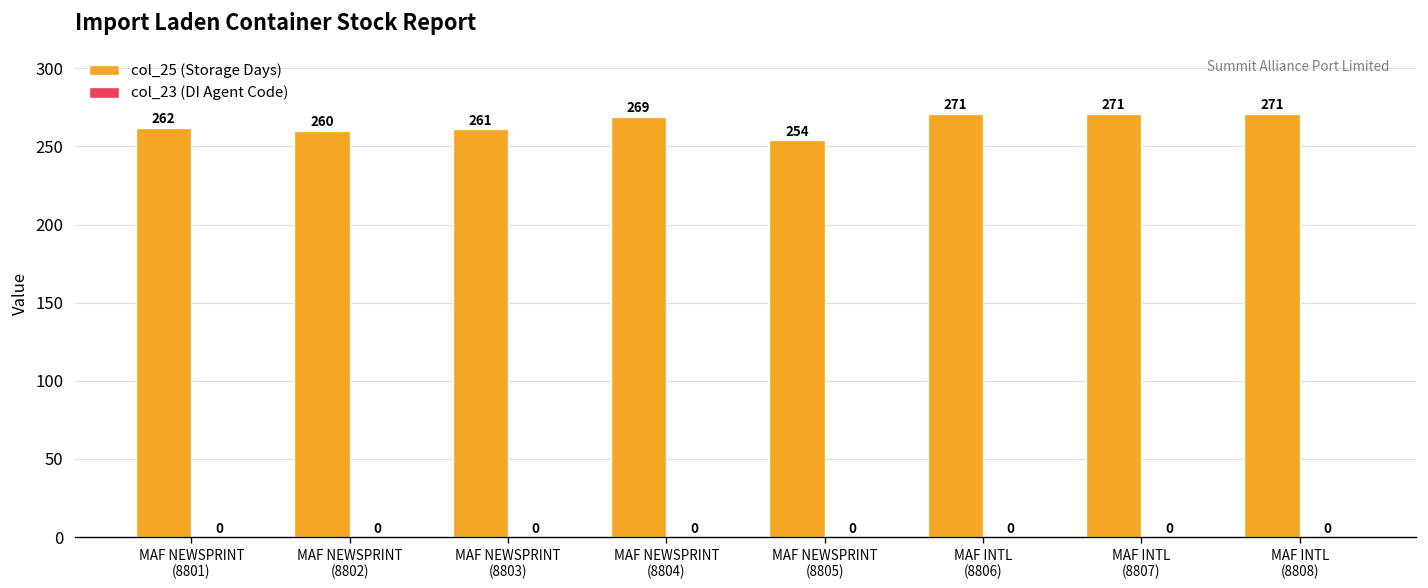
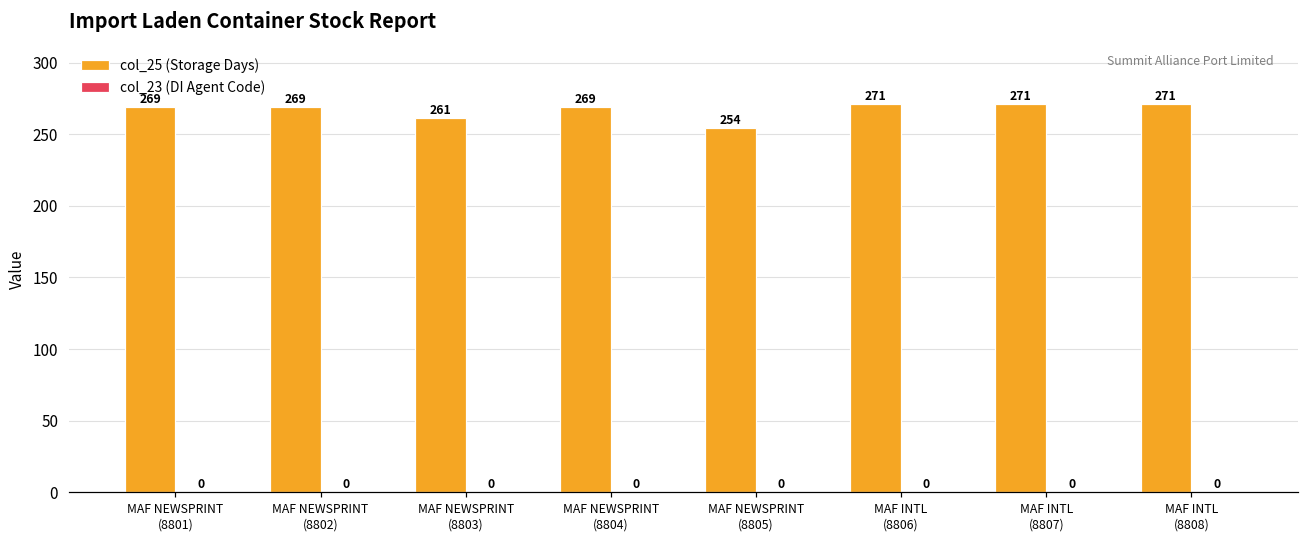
col_25 (Storage Days), MAF NEWSPRINT (8801): 262 -> 269
col_25 (Storage Days), MAF NEWSPRINT (8802): 260 -> 269
